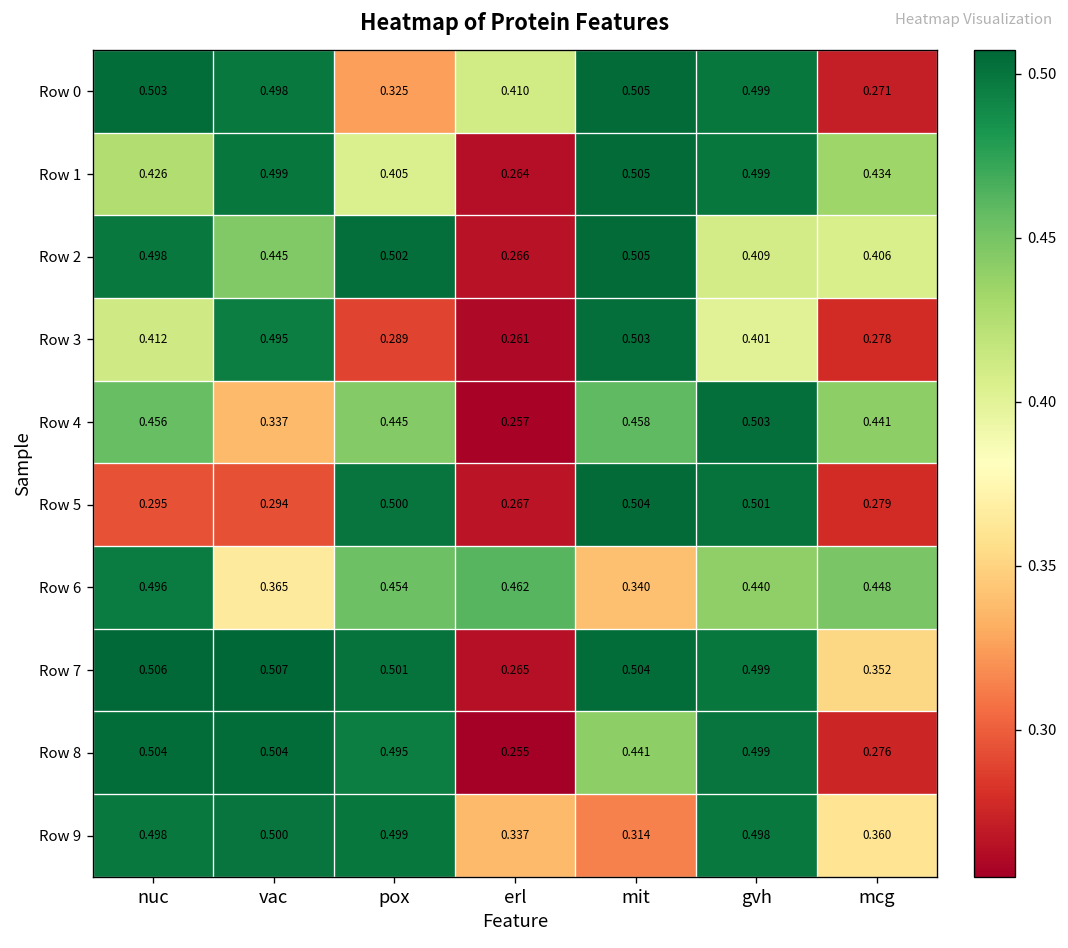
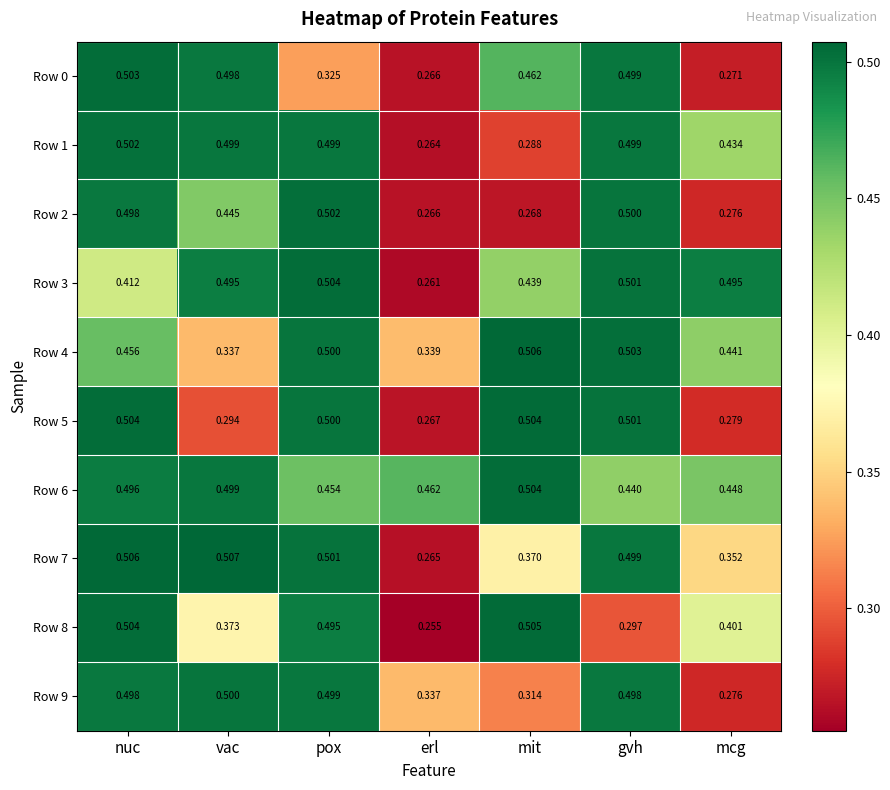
Row 0, erl: 0.410 -> 0.266
Row 0, mit: 0.505 -> 0.462
Row 1, nuc: 0.426 -> 0.502
Row 1, pox: 0.405 -> 0.499
Row 1, mit: 0.505 -> 0.288
Row 2, mit: 0.505 -> 0.268
Row 2, gvh: 0.409 -> 0.500
Row 2, mcg: 0.406 -> 0.276
Row 3, pox: 0.289 -> 0.504
Row 3, mit: 0.503 -> 0.439
Row 3, gvh: 0.401 -> 0.501
Row 3, mcg: 0.278 -> 0.495
Row 4, pox: 0.445 -> 0.500
Row 4, erl: 0.257 -> 0.339
Row 4, mit: 0.458 -> 0.506
Row 5, nuc: 0.295 -> 0.504
Row 6, vac: 0.365 -> 0.499
Row 6, mit: 0.340 -> 0.504
Row 7, mit: 0.504 -> 0.370
Row 8, vac: 0.504 -> 0.373
Row 8, mit: 0.441 -> 0.505
Row 8, gvh: 0.499 -> 0.297
Row 8, mcg: 0.276 -> 0.401
Row 9, mcg: 0.360 -> 0.276
